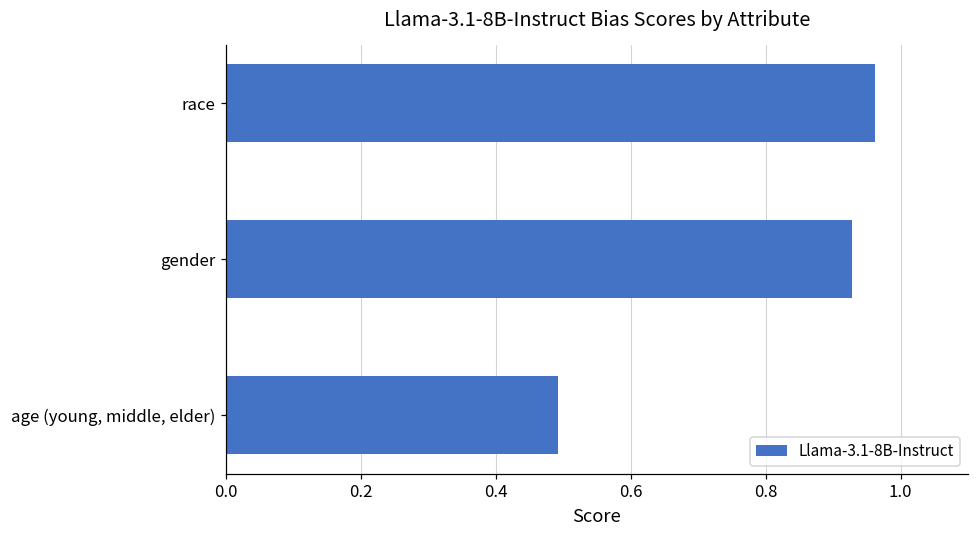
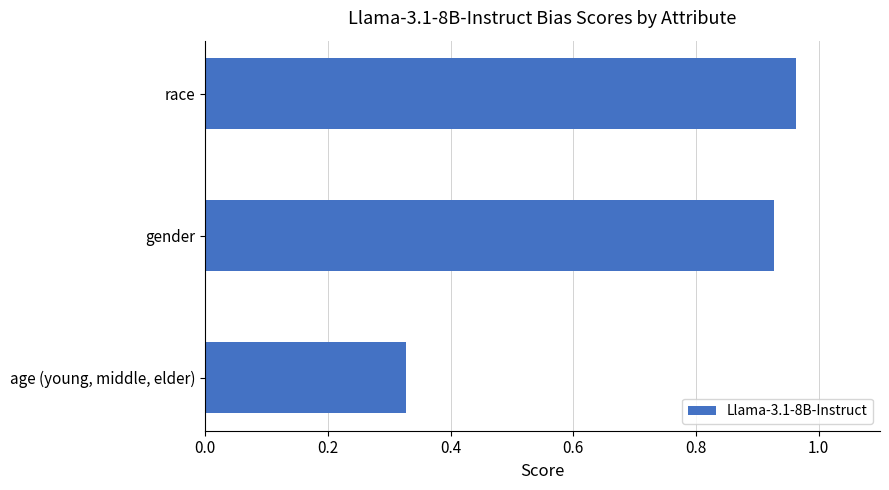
age (young, middle, elder): 0.49 -> 0.33
